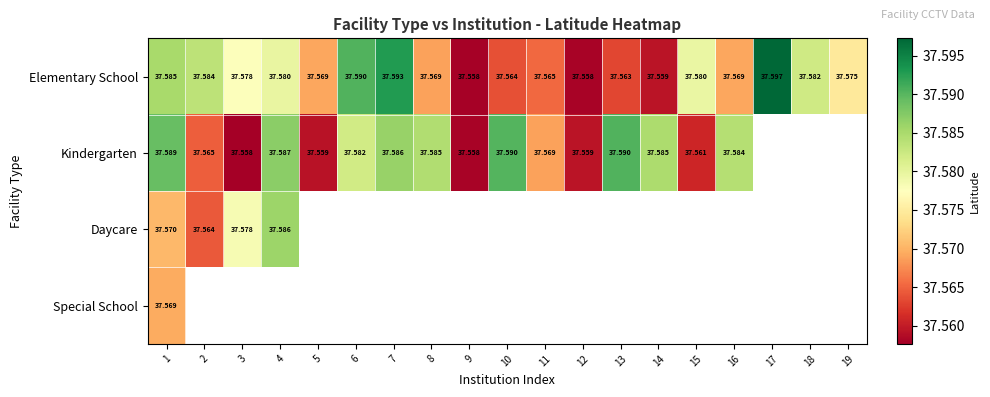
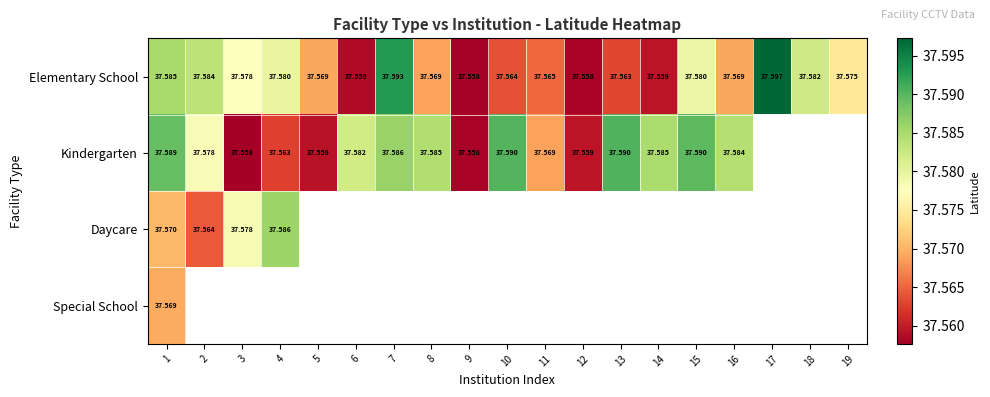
Elementary School, 6: 37.590 -> 37.559
Kindergarten, 2: 37.565 -> 37.578
Kindergarten, 4: 37.587 -> 37.563
Kindergarten, 15: 37.561 -> 37.590
